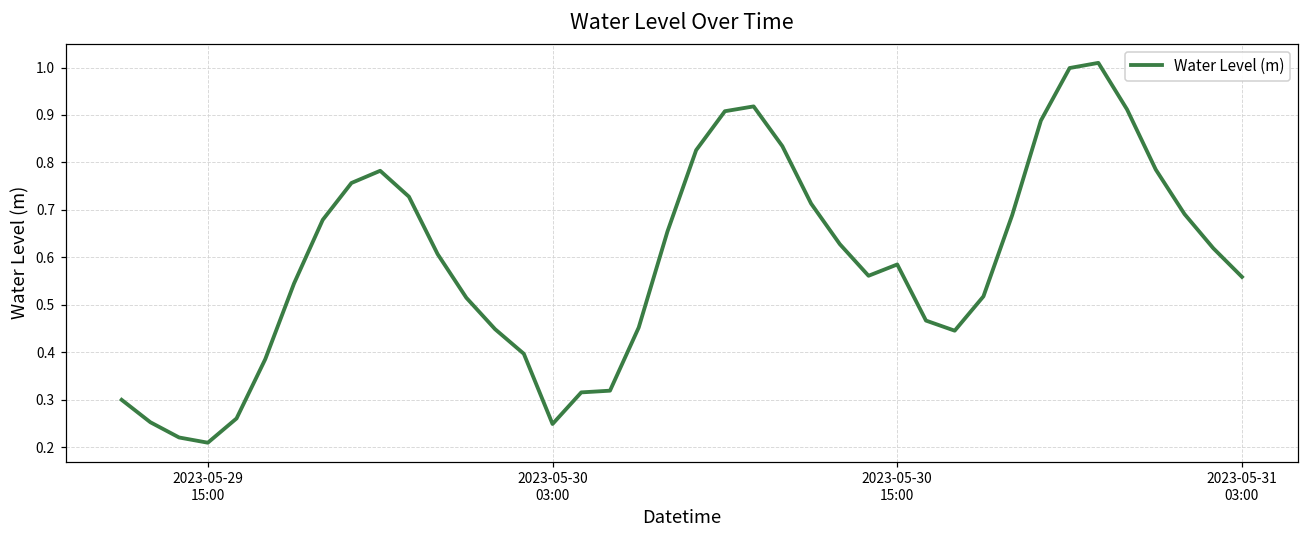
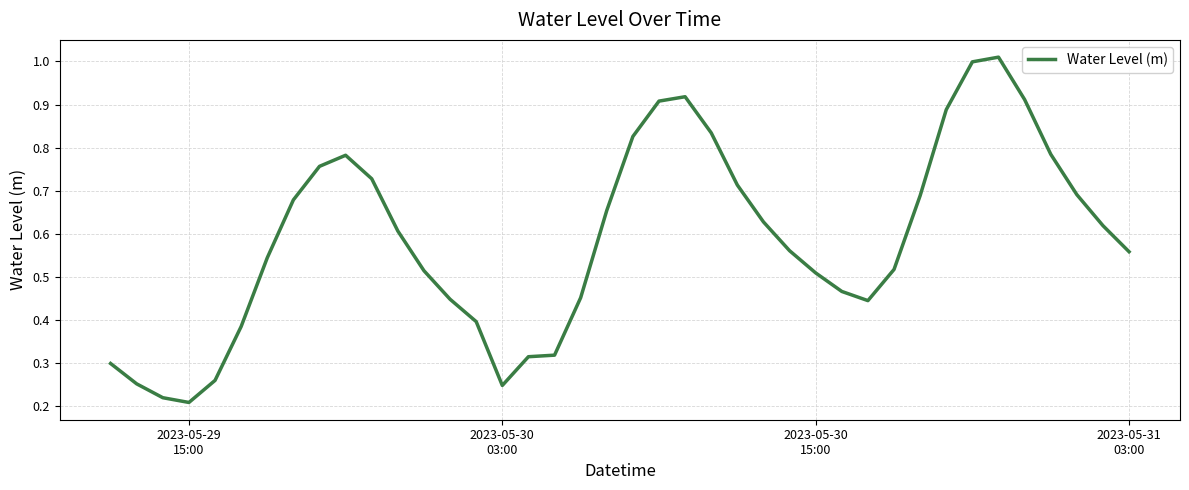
2023-05-30 15:00: 0.58 -> 0.51
